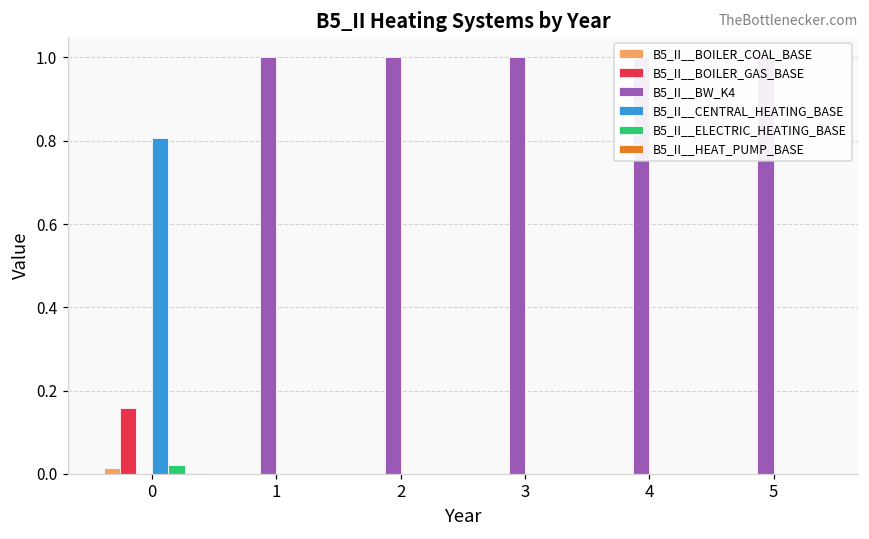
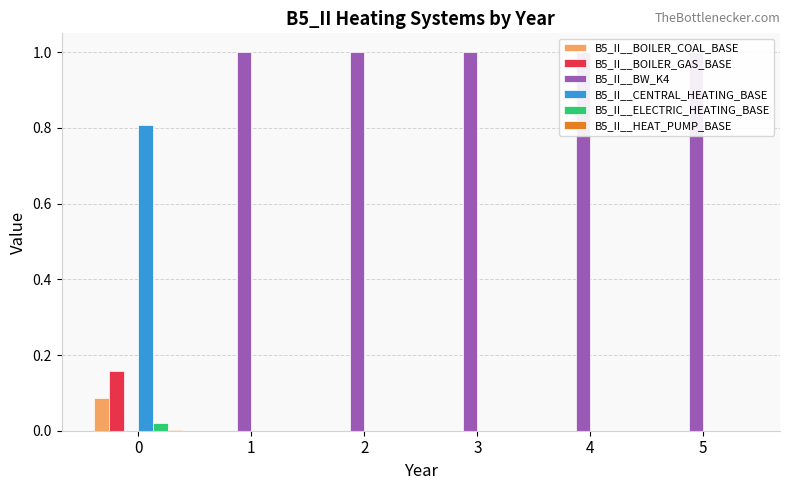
B5_II__BOILER_COAL_BASE, 0: 0.01 -> 0.09
